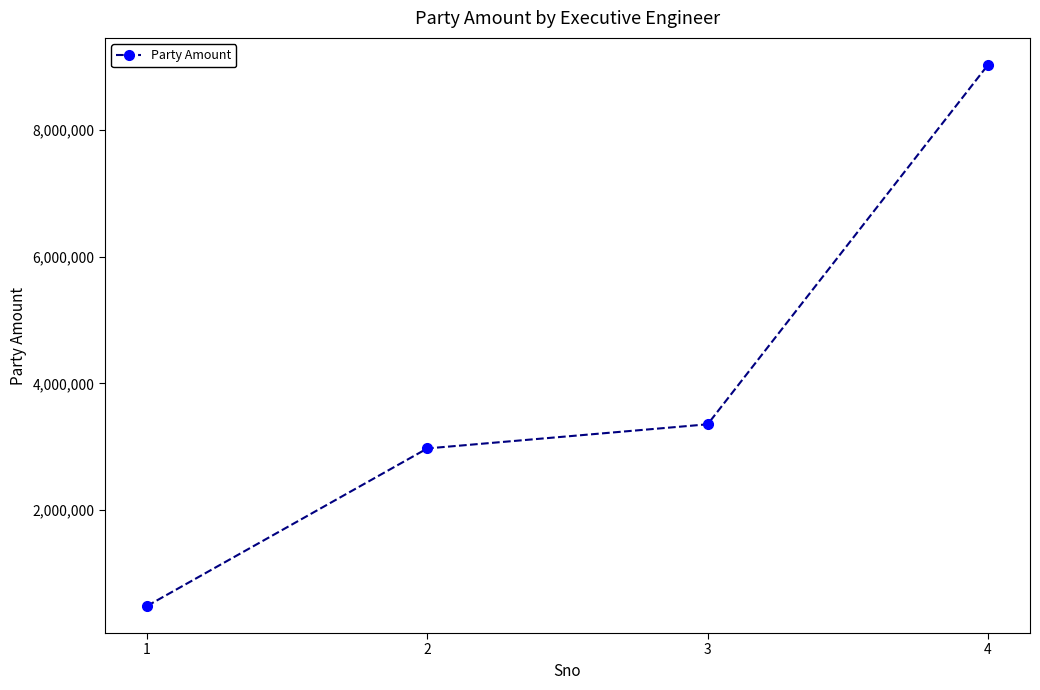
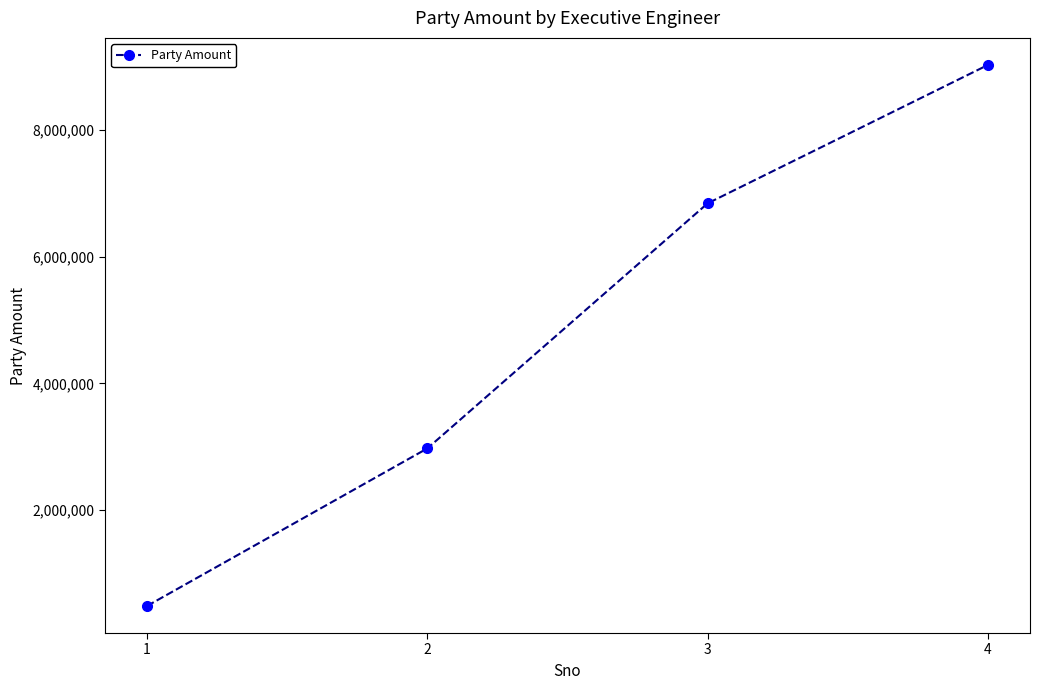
3: 3,400,000 -> 6,800,000
